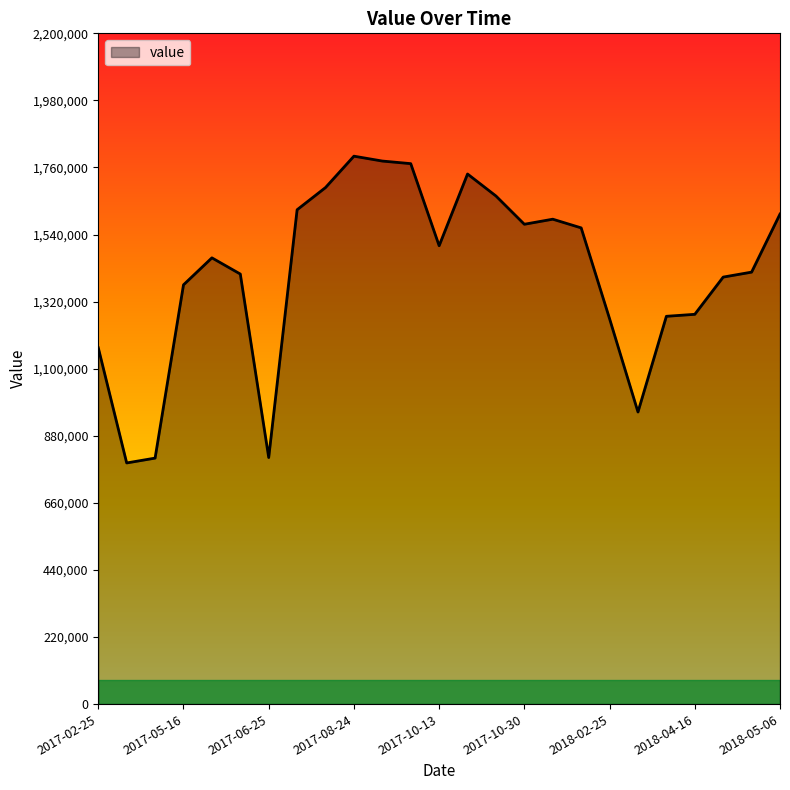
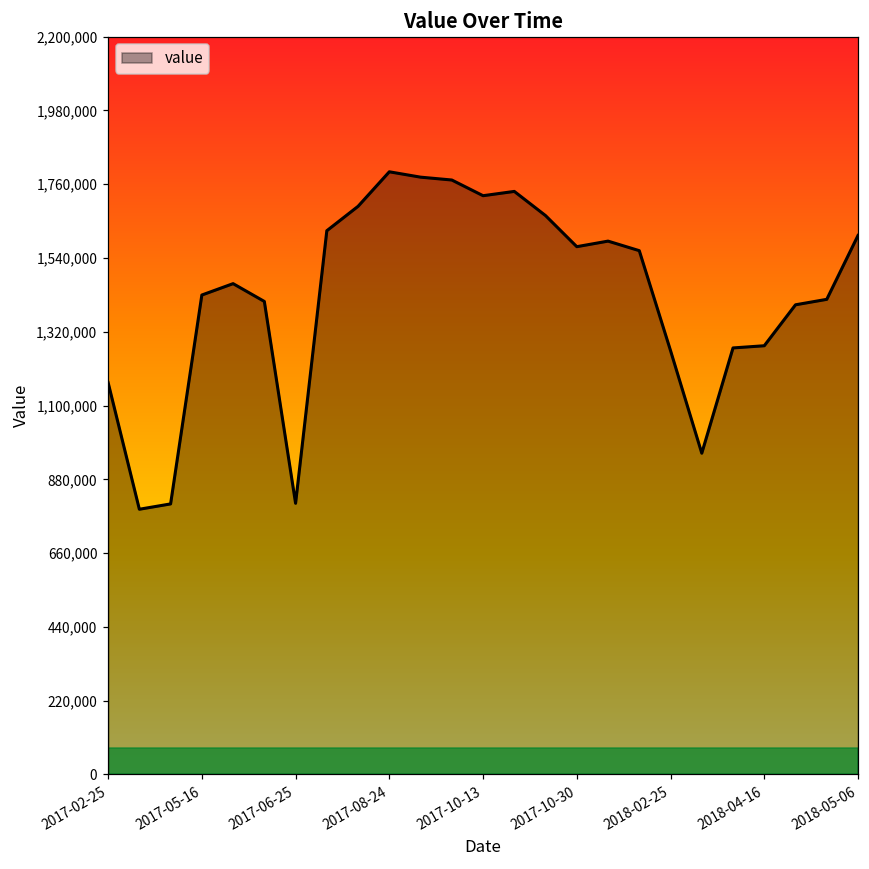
2017-05-16: 1,380,000 -> 1,430,000
2017-10-13: 1,500,000 -> 1,730,000
